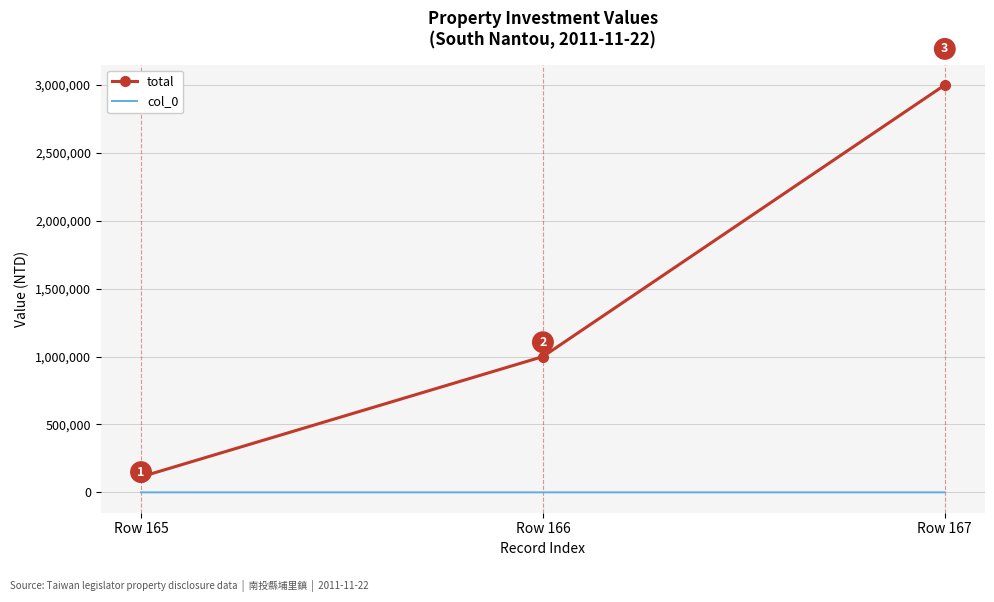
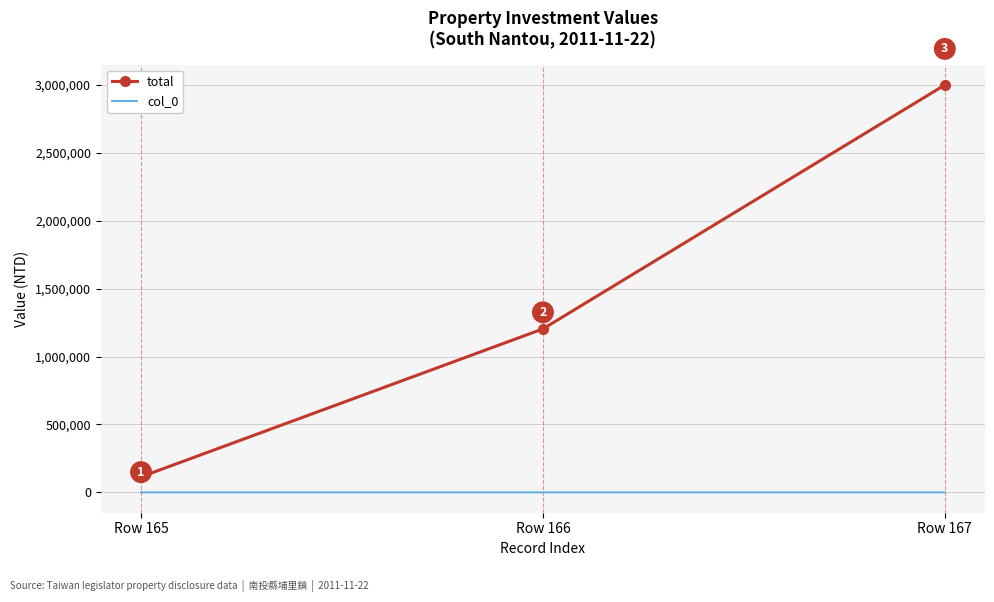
total, Row 166: 1,000,000 -> 1,200,000
